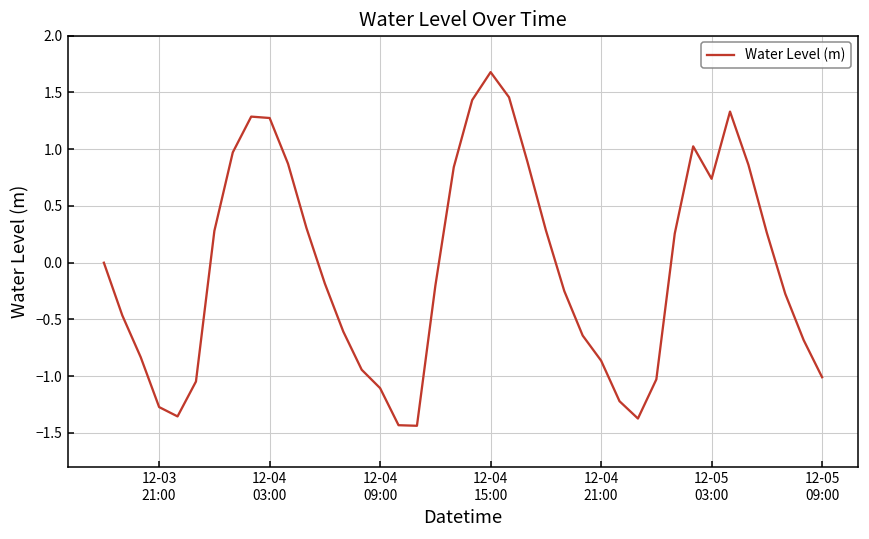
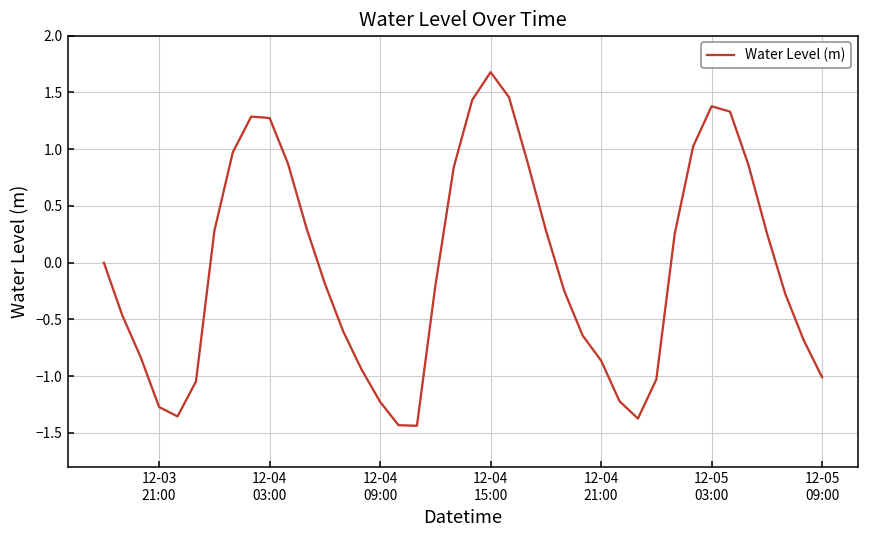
12-04 09:00: -1.11 -> -1.23
12-05 03:00: 0.74 -> 1.38
